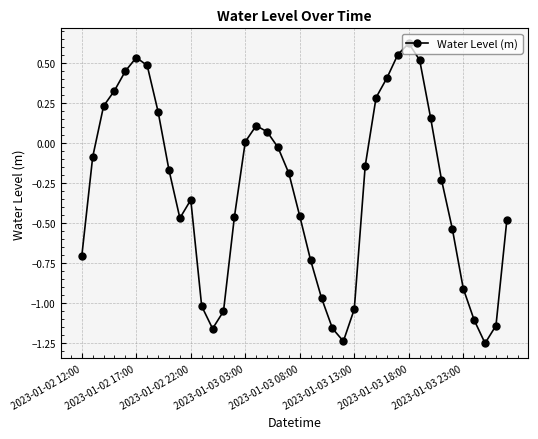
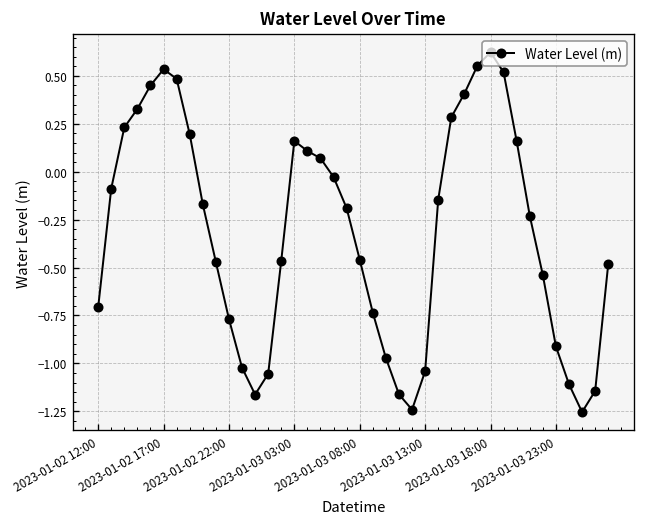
2023-01-02 22:00: -0.36 -> -0.77
2023-01-03 03:00: 0.01 -> 0.16
